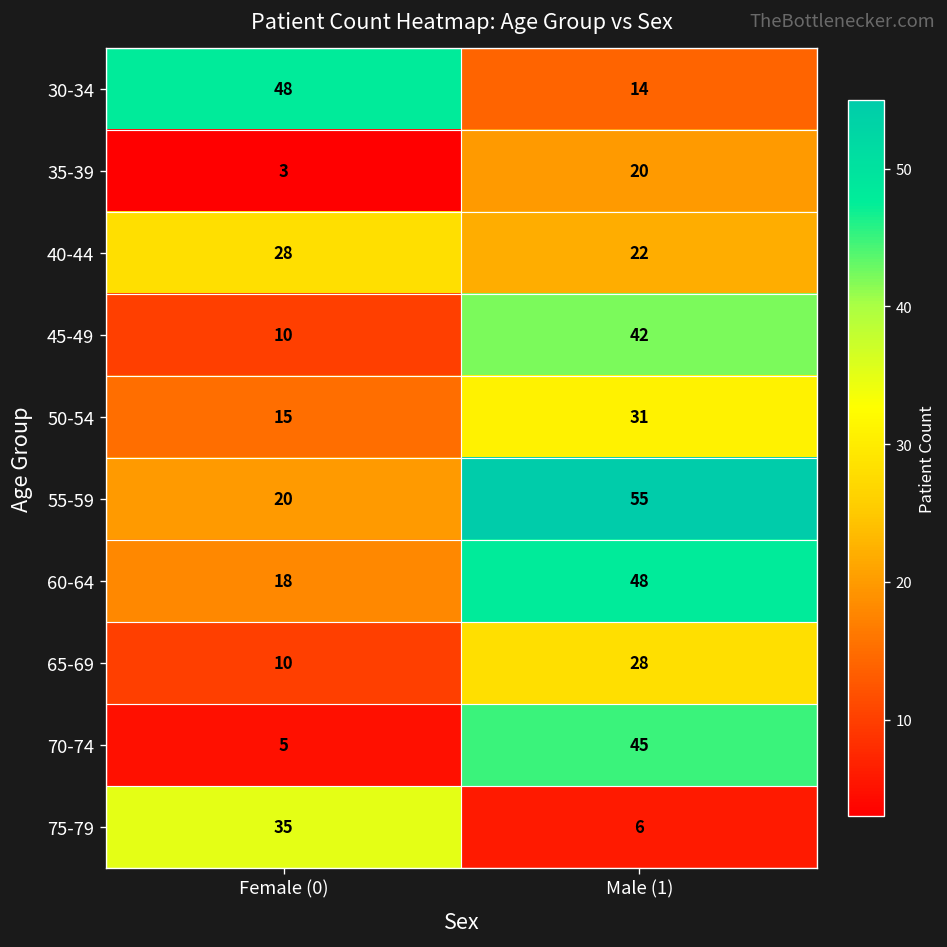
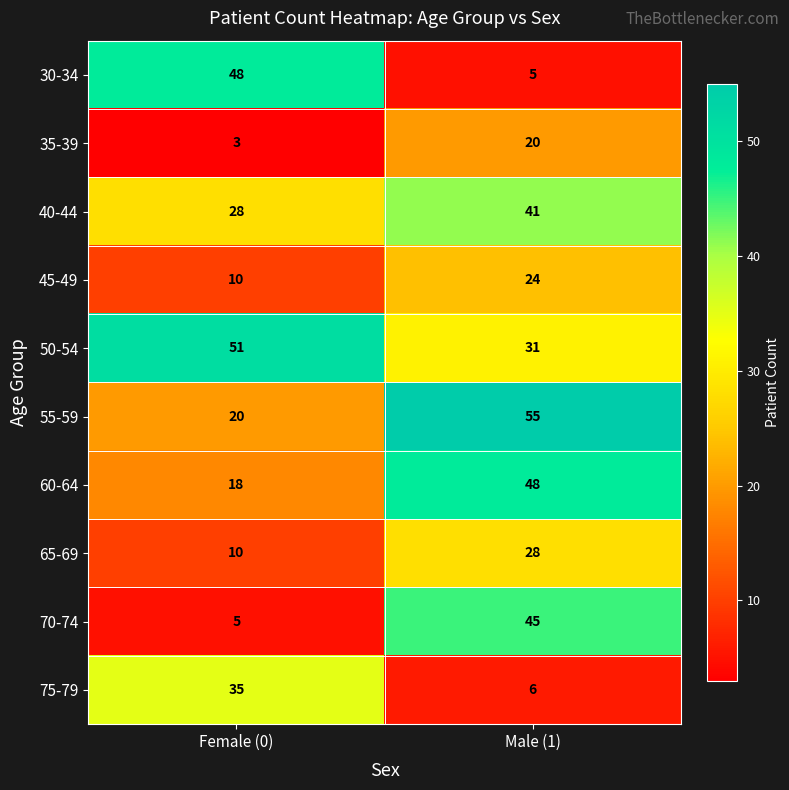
30-34, Male (1): 14 -> 5
40-44, Male (1): 22 -> 41
45-49, Male (1): 42 -> 24
50-54, Female (0): 15 -> 51
